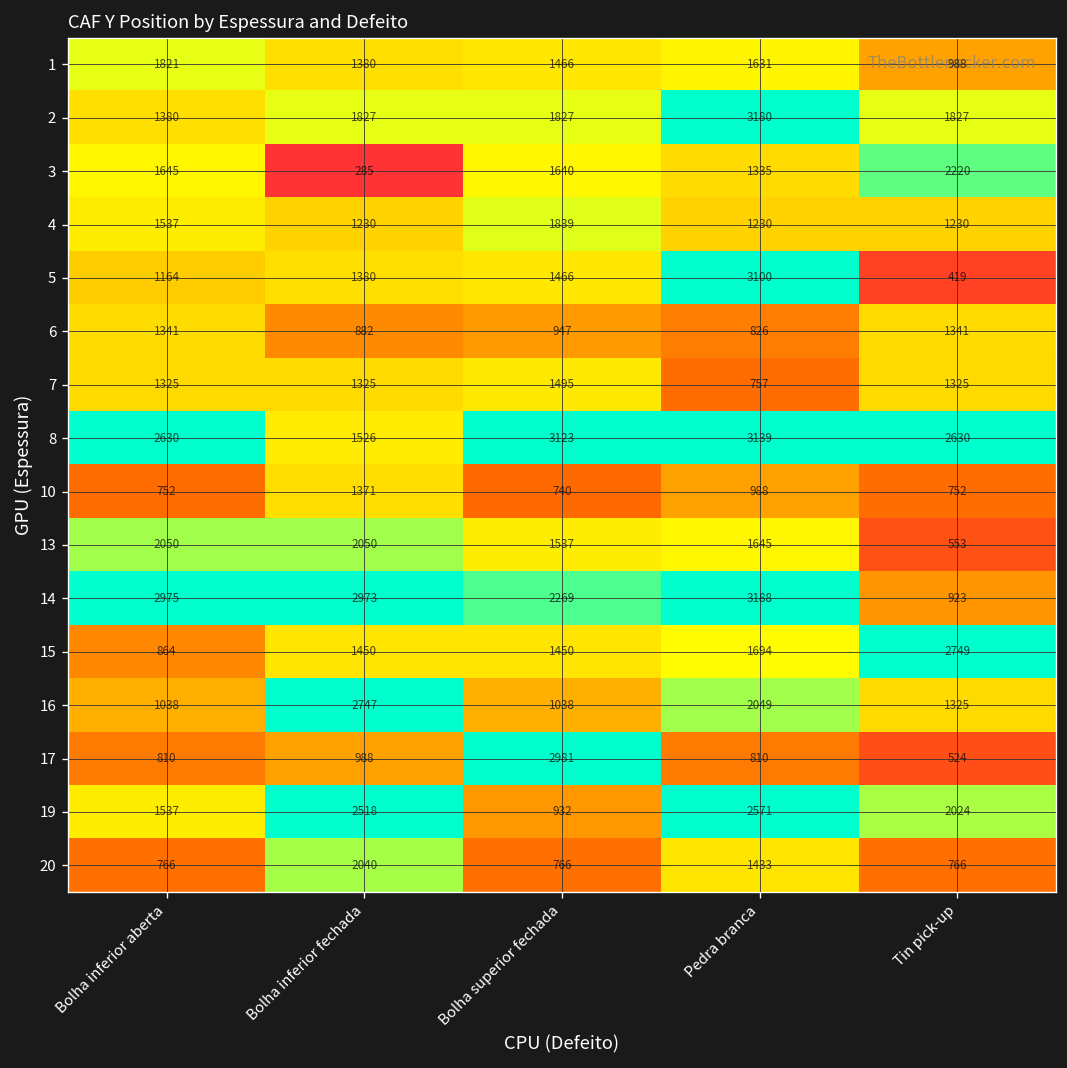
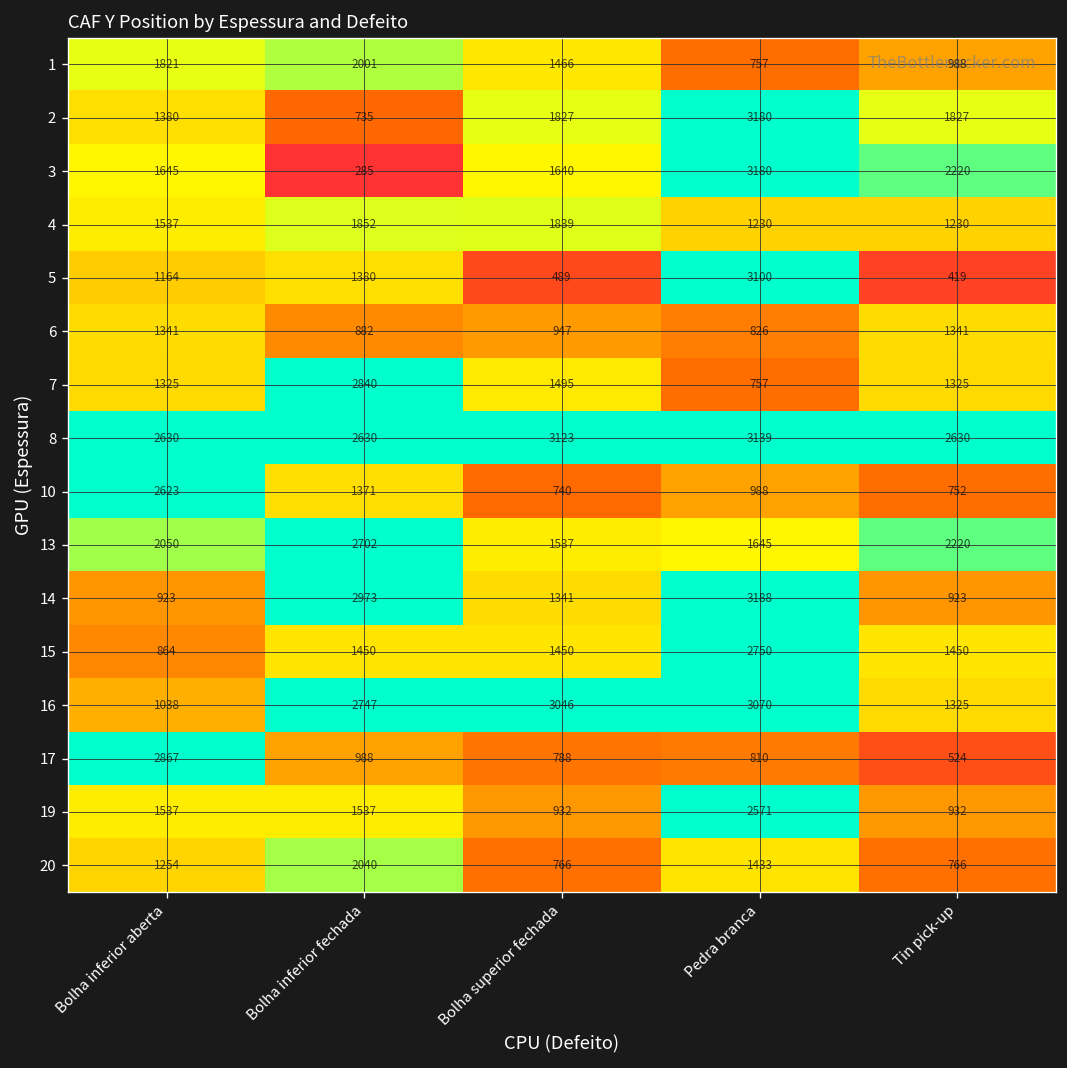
1, Bolha inferior fechada: 1380 -> 2001
1, Pedra branca: 1631 -> 757
2, Bolha inferior fechada: 1827 -> 735
3, Pedra branca: 1335 -> 3180
4, Bolha inferior fechada: 1230 -> 1852
5, Bolha superior fechada: 1466 -> 489
7, Bolha inferior fechada: 1325 -> 2840
8, Bolha inferior fechada: 1526 -> 2630
10, Bolha inferior aberta: 752 -> 2623
13, Bolha inferior fechada: 2050 -> 2702
13, Tin pick-up: 553 -> 2220
14, Bolha inferior aberta: 2975 -> 923
14, Bolha superior fechada: 2269 -> 1341
15, Pedra branca: 1694 -> 2750
15, Tin pick-up: 2749 -> 1450
16, Bolha superior fechada: 1038 -> 3046
16, Pedra branca: 2049 -> 3070
17, Bolha inferior aberta: 810 -> 2867
17, Bolha superior fechada: 2981 -> 788
19, Bolha inferior fechada: 2518 -> 1537
19, Tin pick-up: 2024 -> 932
20, Bolha inferior aberta: 766 -> 1254
